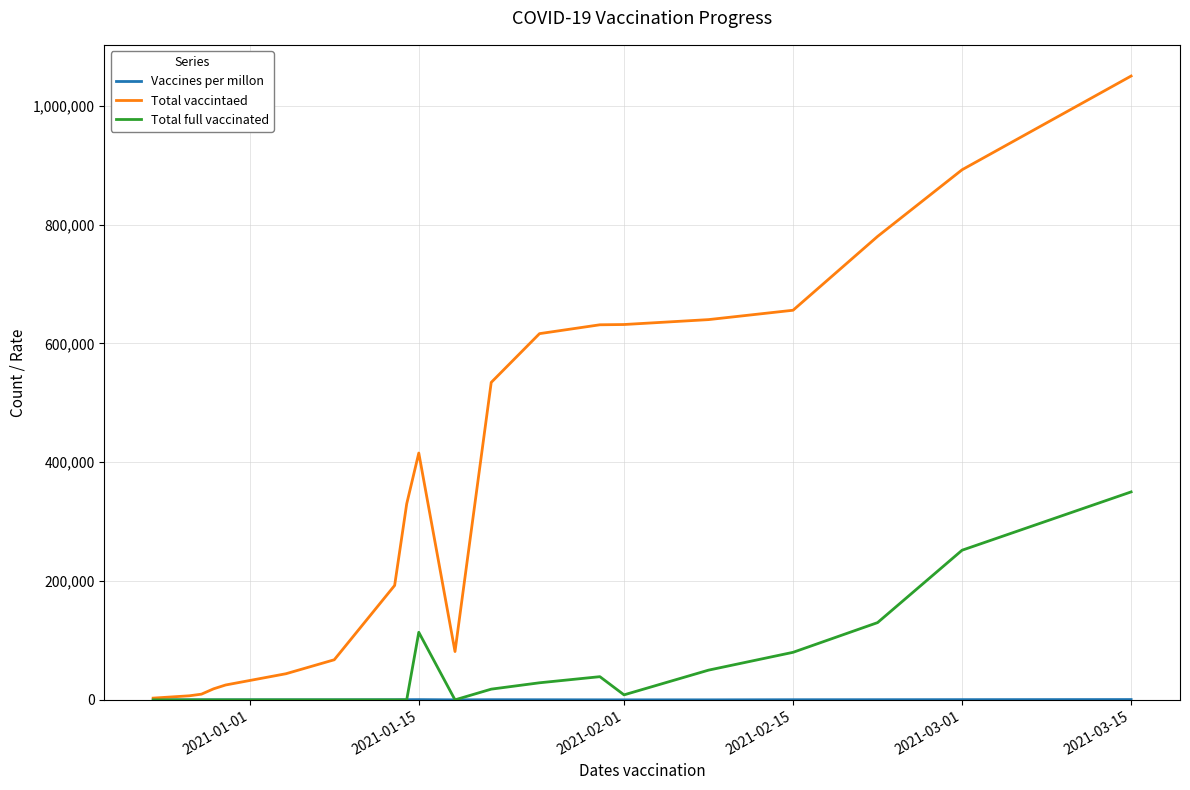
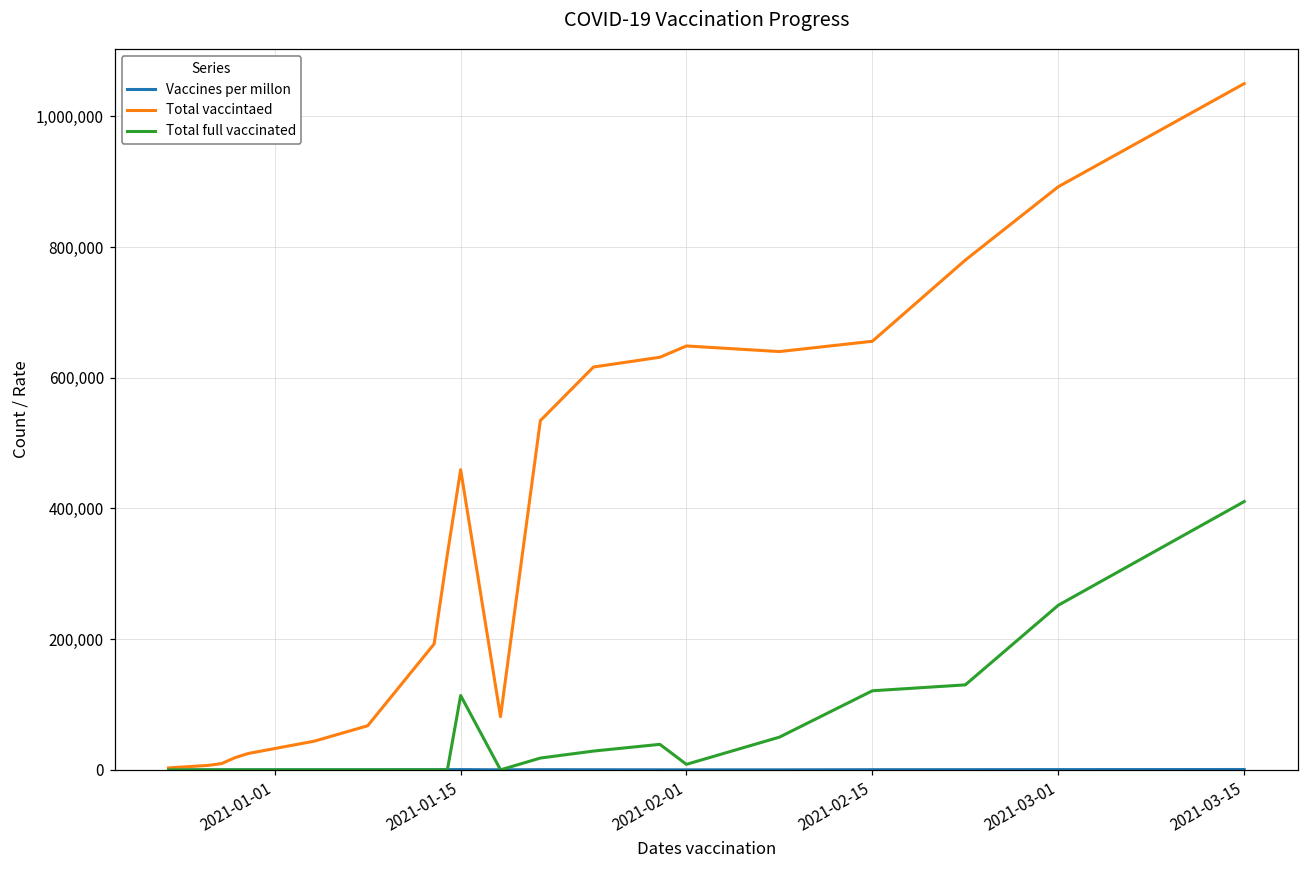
Total vaccintaed, 2021-01-15: 420,000 -> 460,000
Total vaccintaed, 2021-02-01: 630,000 -> 650,000
Total full vaccinated, 2021-02-15: 80,000 -> 120,000
Total full vaccinated, 2021-03-15: 350,000 -> 410,000
